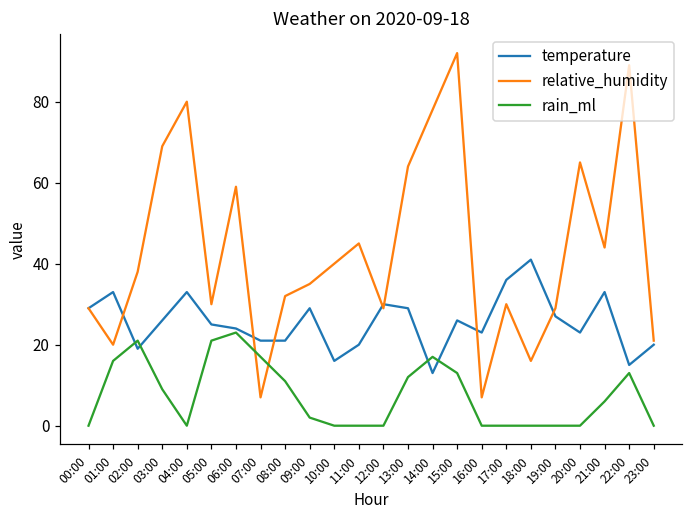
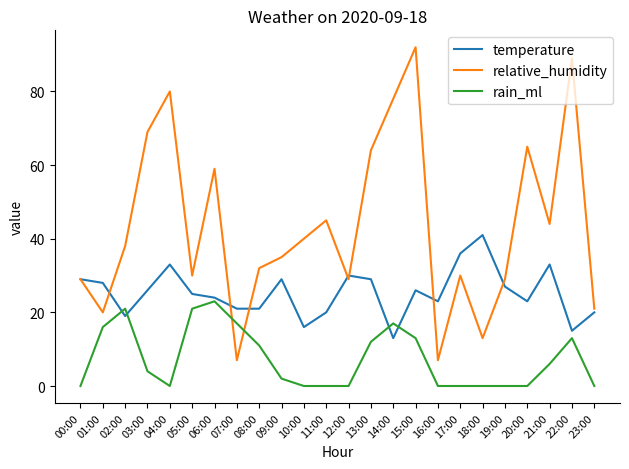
temperature, 01:00: 33 -> 28
rain_ml, 03:00: 9 -> 4
relative_humidity, 18:00: 16 -> 13
